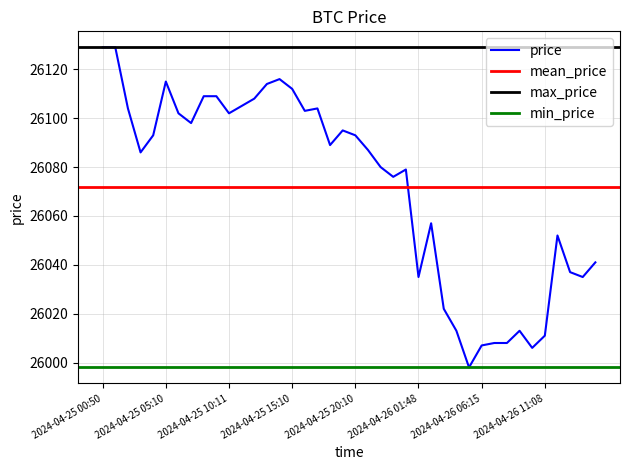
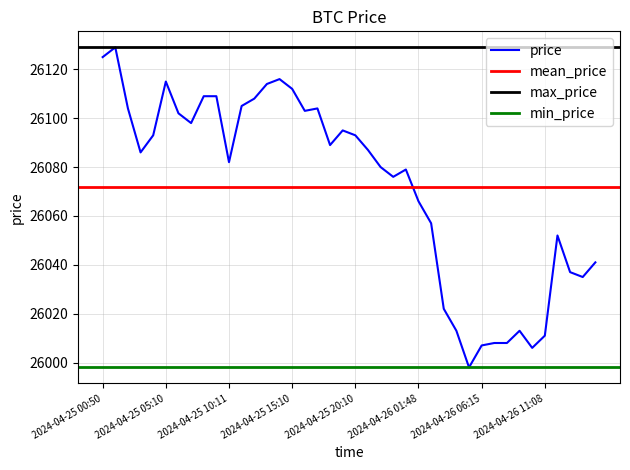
2024-04-25 00:50: 26129 -> 26125
2024-04-25 10:11: 26102 -> 26082
2024-04-26 01:48: 26035 -> 26066
